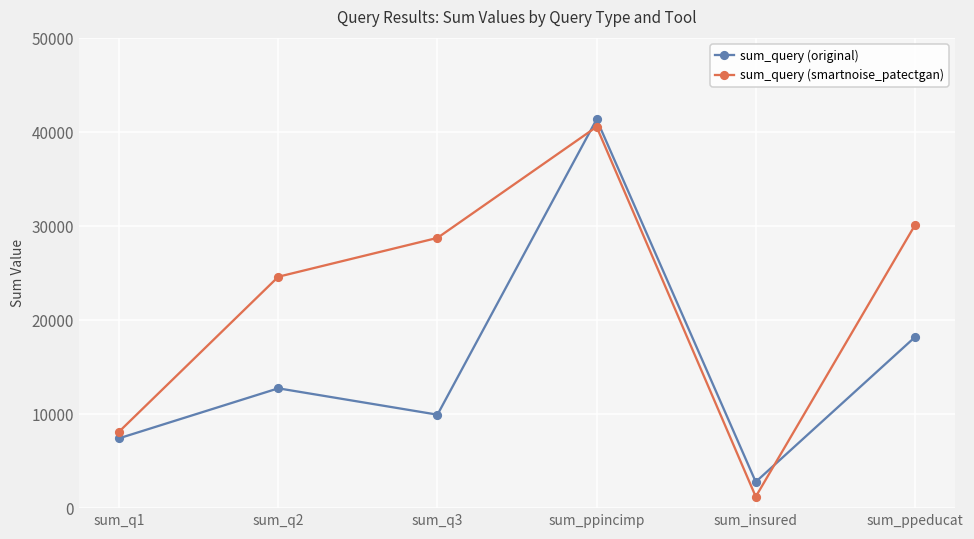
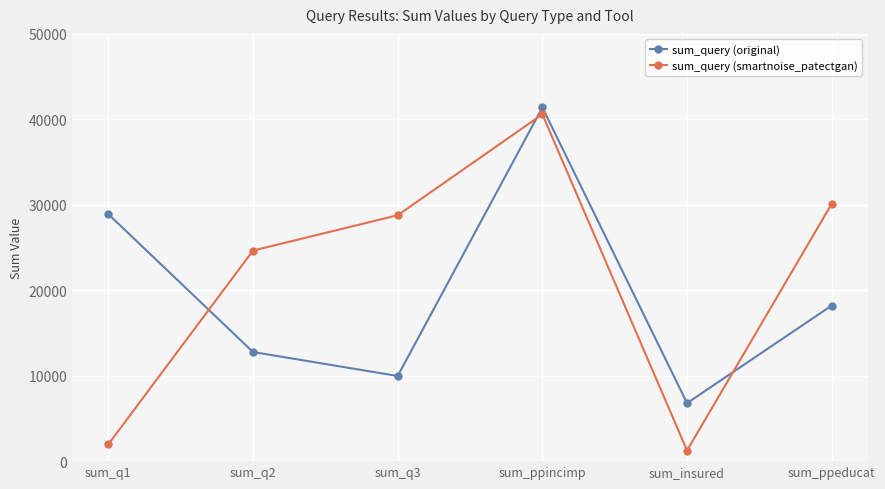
sum_query (original), sum_q1: 7000 -> 29000
sum_query (smartnoise_patectgan), sum_q1: 8000 -> 2000
sum_query (original), sum_insured: 3000 -> 7000
